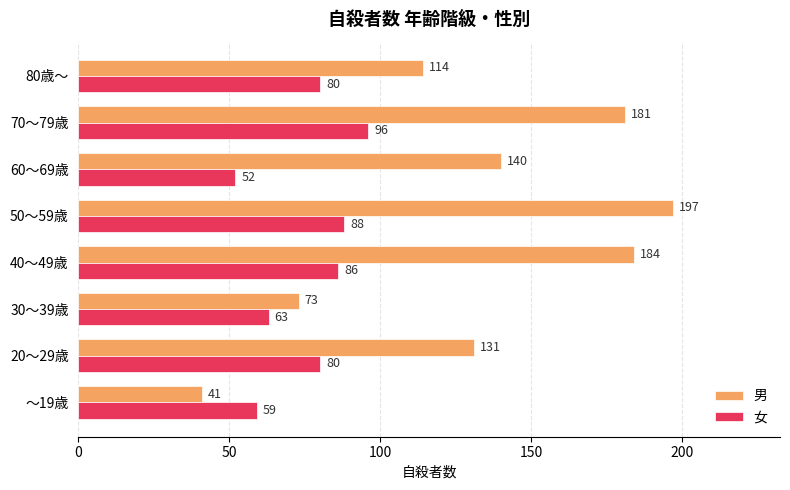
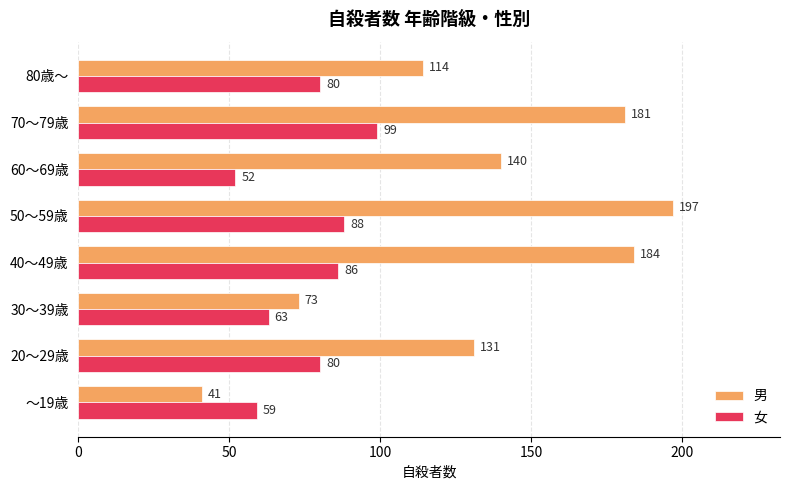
女, 70～79歳: 96 -> 99
